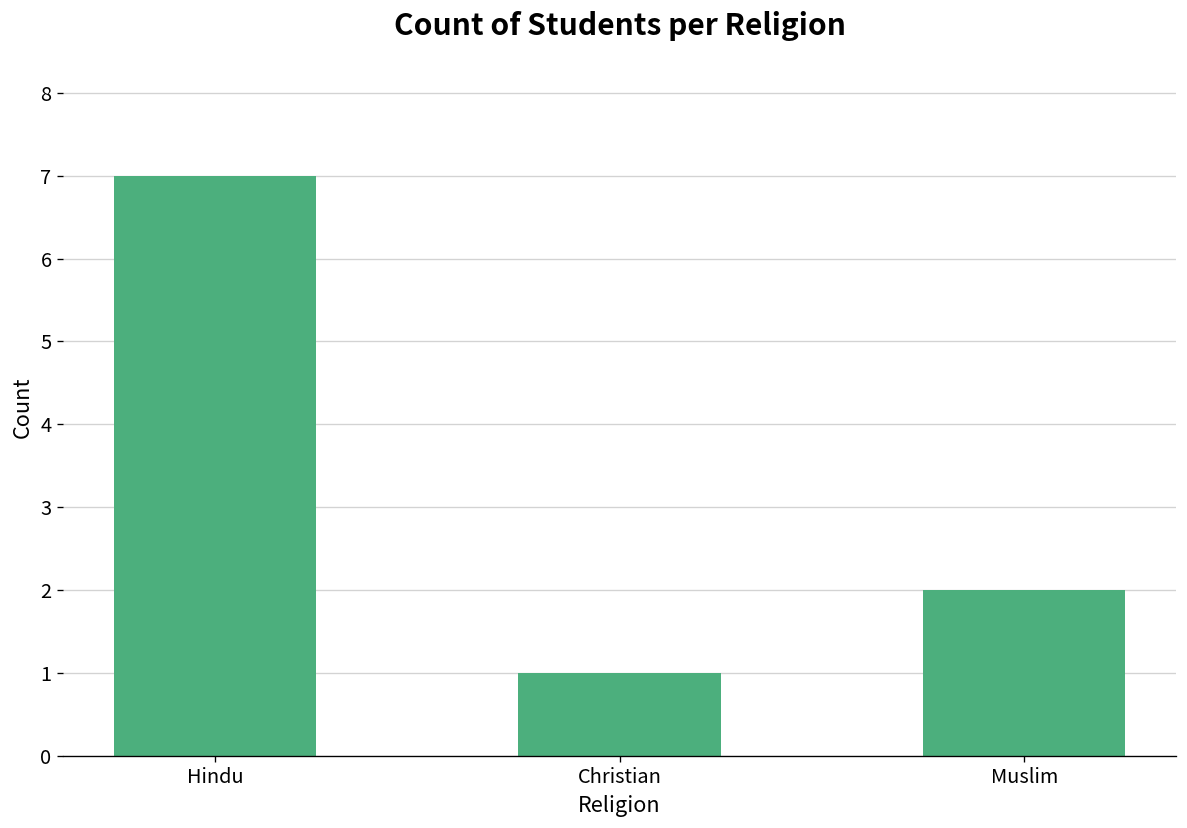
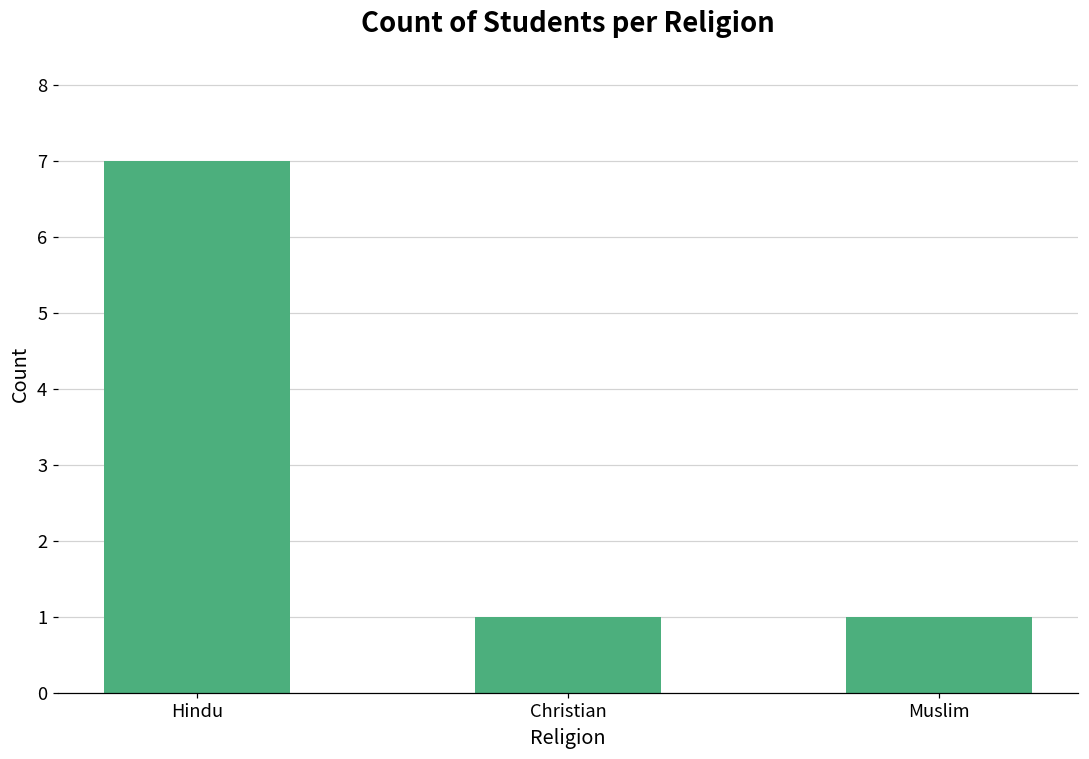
Muslim: 2 -> 1
